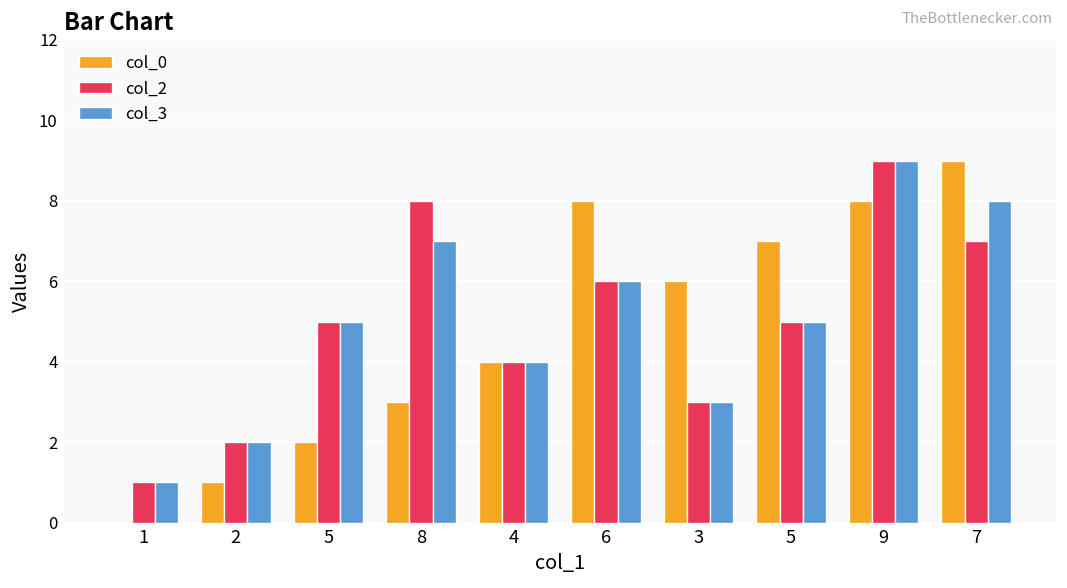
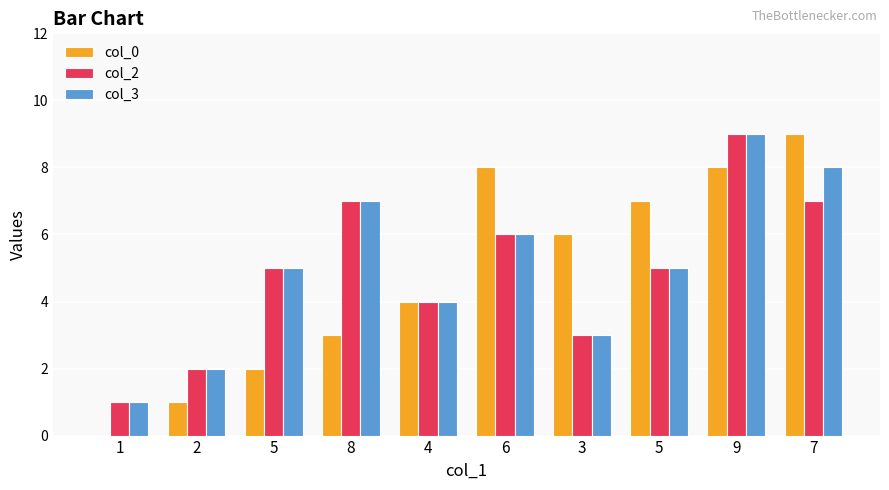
col_2, 8: 8 -> 7
